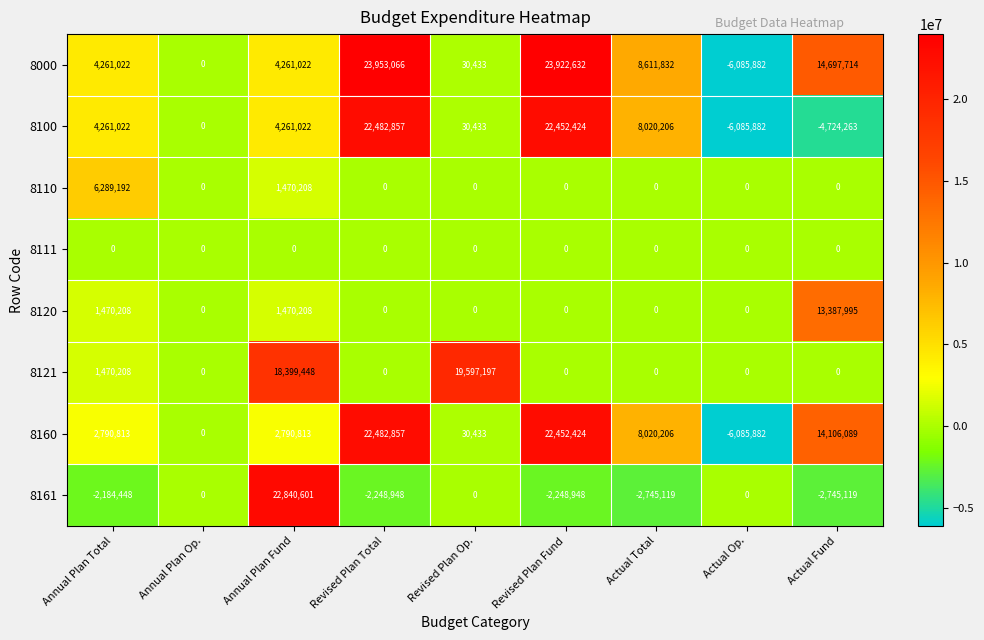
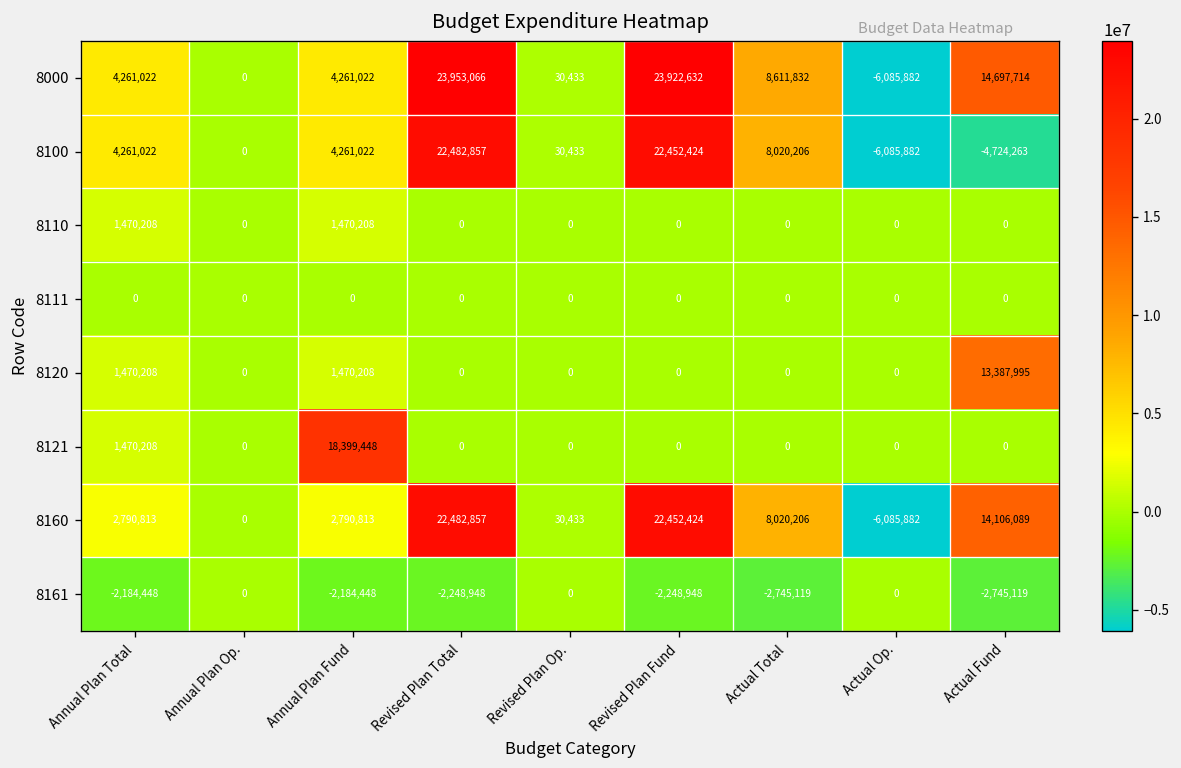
8110, Annual Plan Total: 6,289,192 -> 1,470,208
8121, Revised Plan Op.: 19,597,197 -> 0
8161, Annual Plan Fund: 22,840,601 -> -2,184,448
